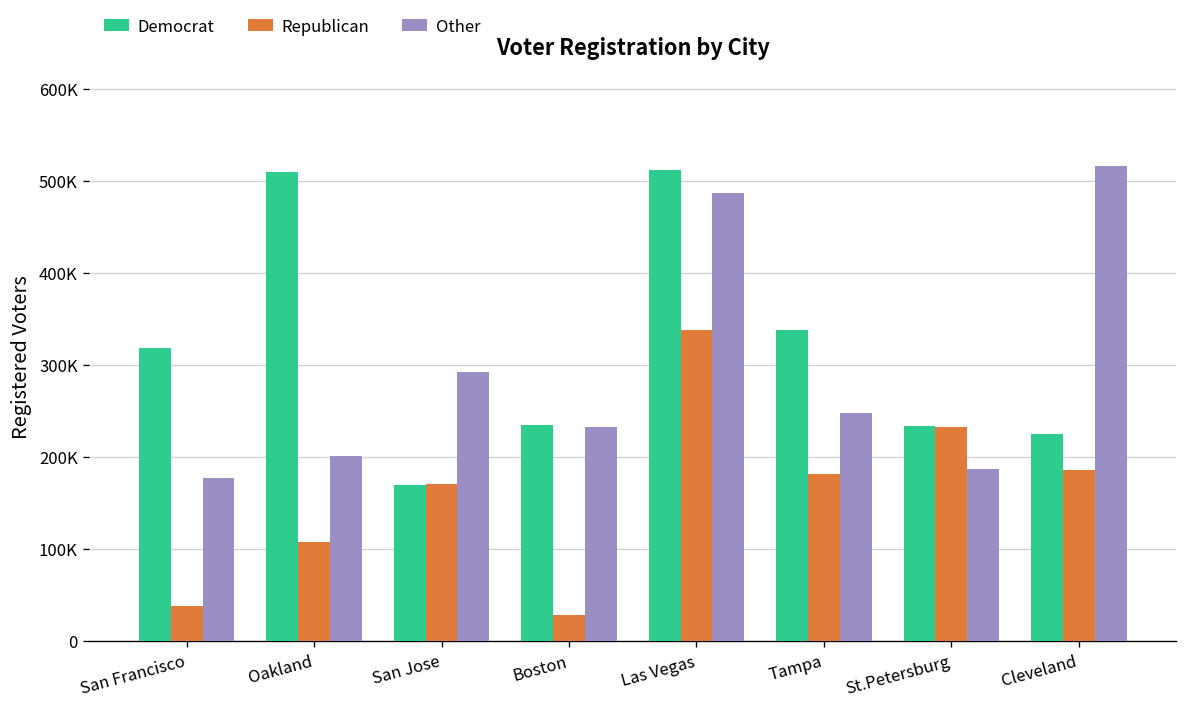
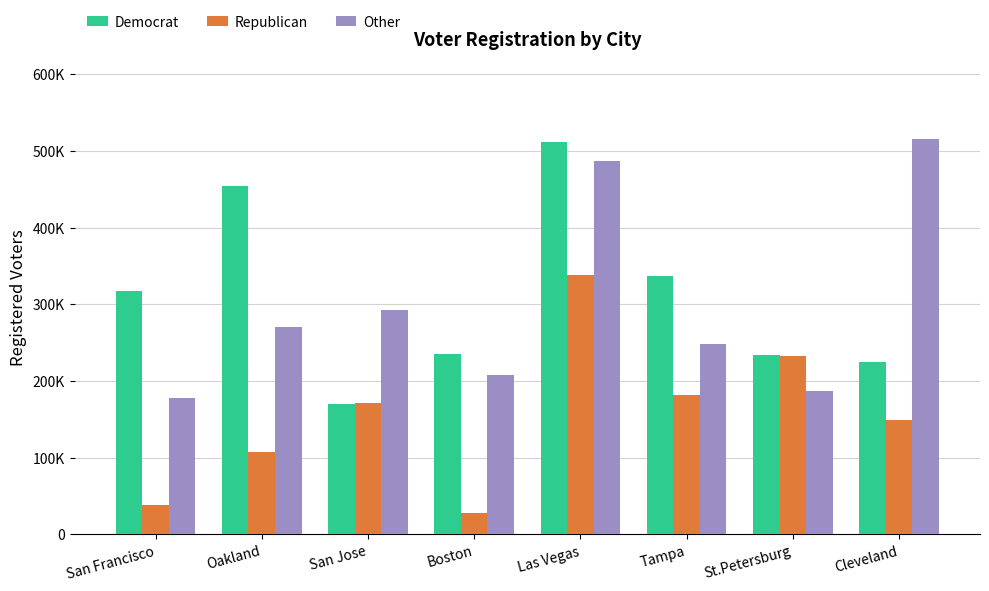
Democrat, Oakland: 510000 -> 450000
Other, Oakland: 200000 -> 270000
Other, Boston: 230000 -> 210000
Republican, Cleveland: 190000 -> 150000
